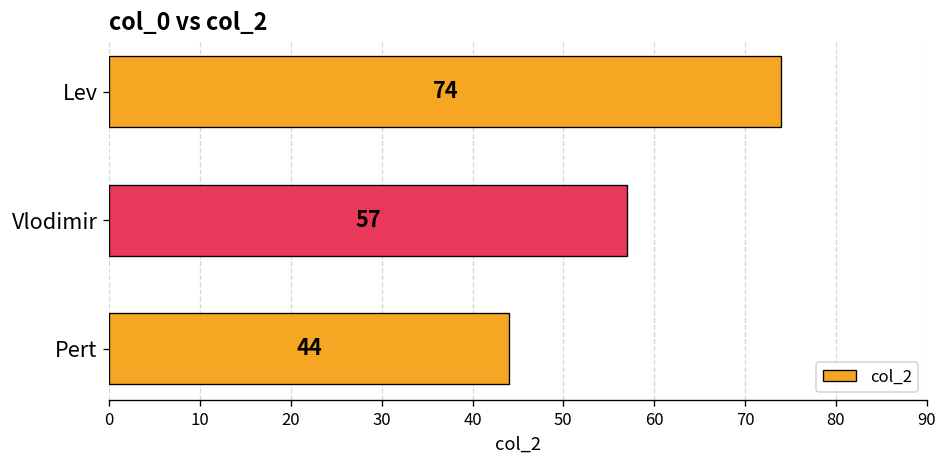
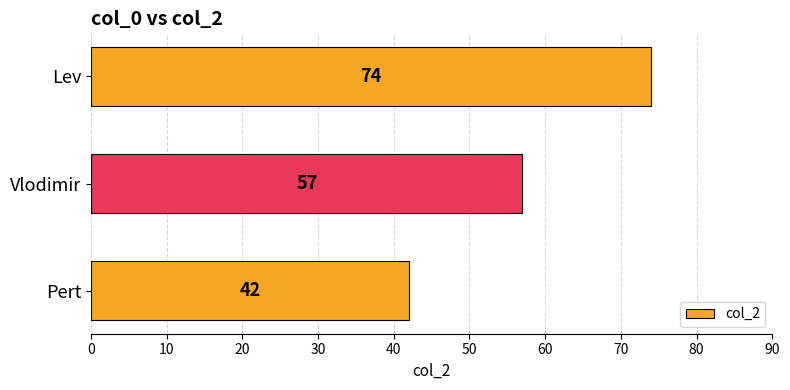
Pert: 44 -> 42
